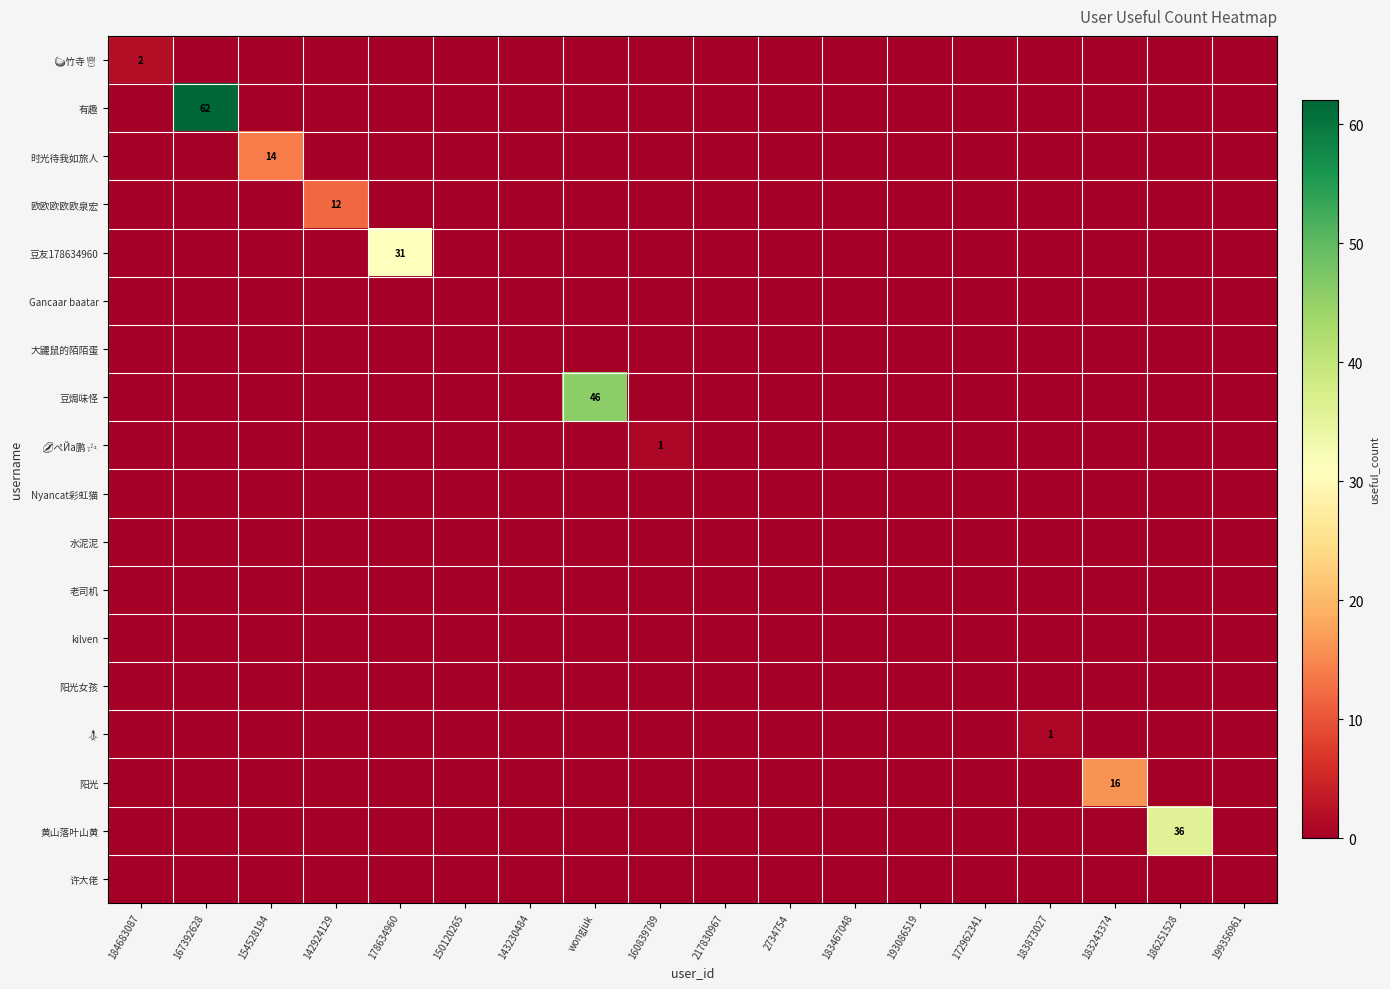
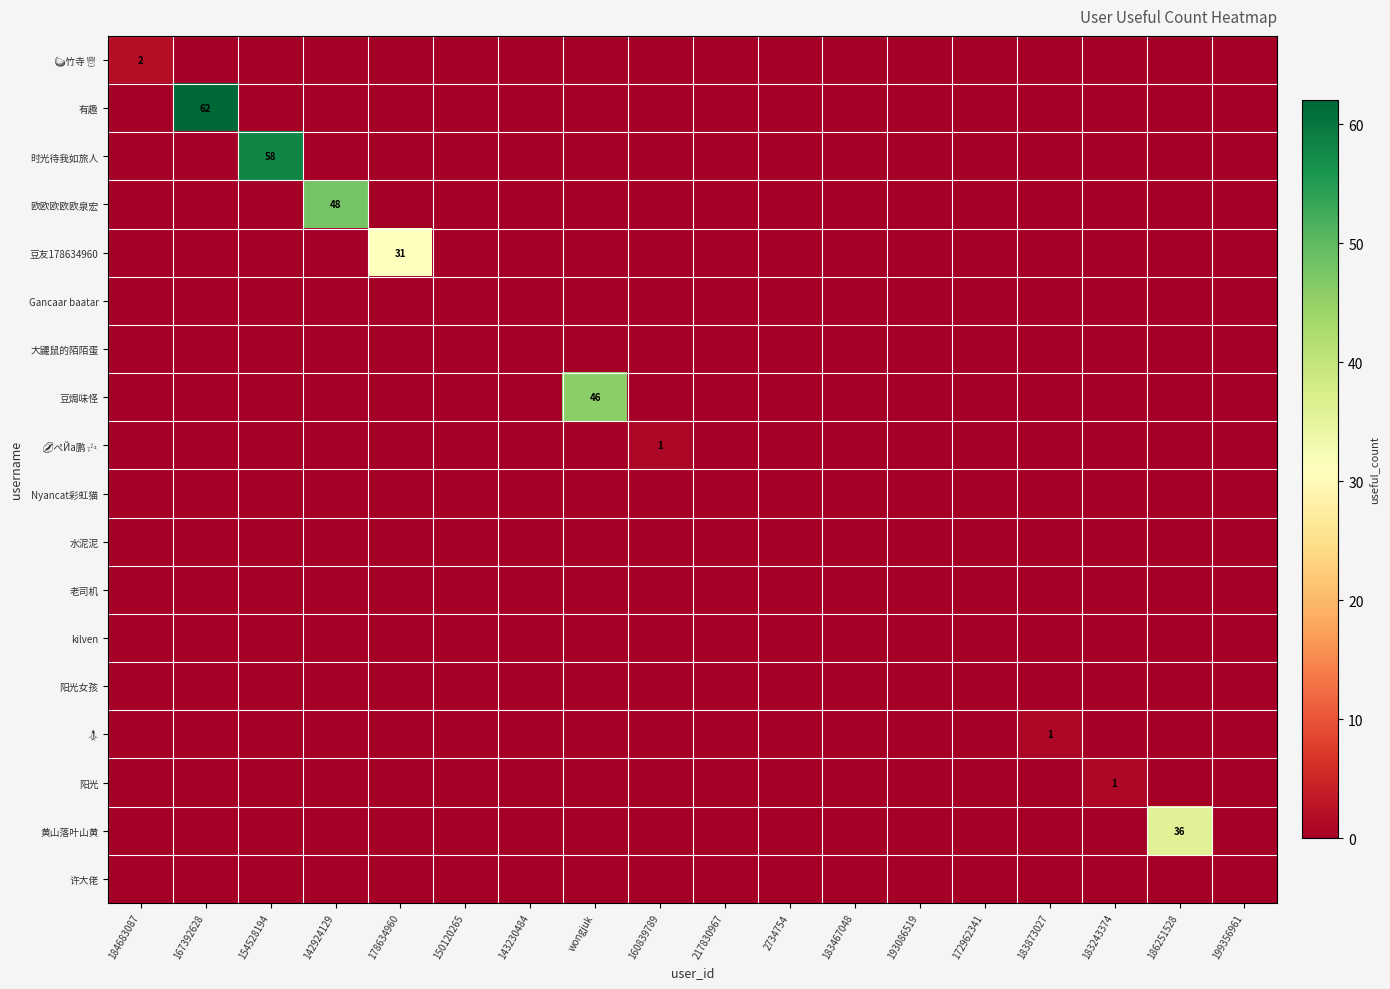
时光待我如旅人, 154528194: 14 -> 58
欧欧欧欧欧泉宏, 142924129: 12 -> 48
阳光, 183243374: 16 -> 1
